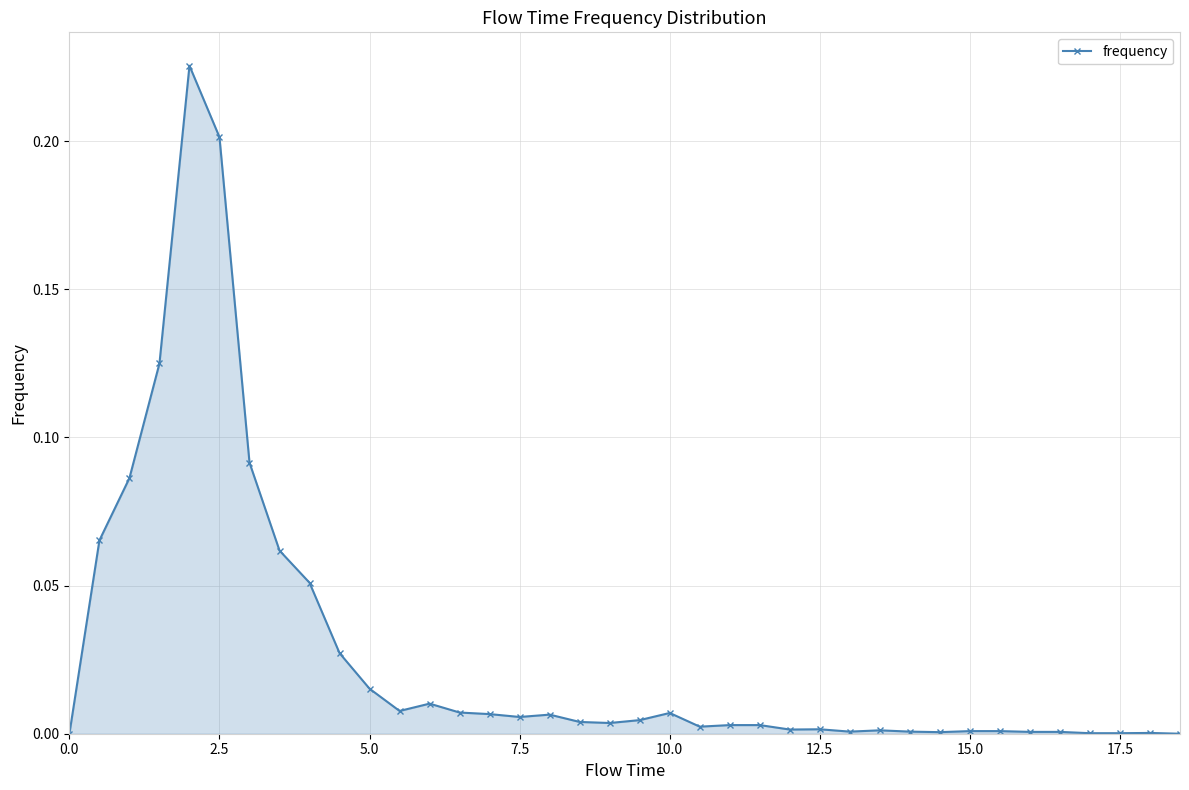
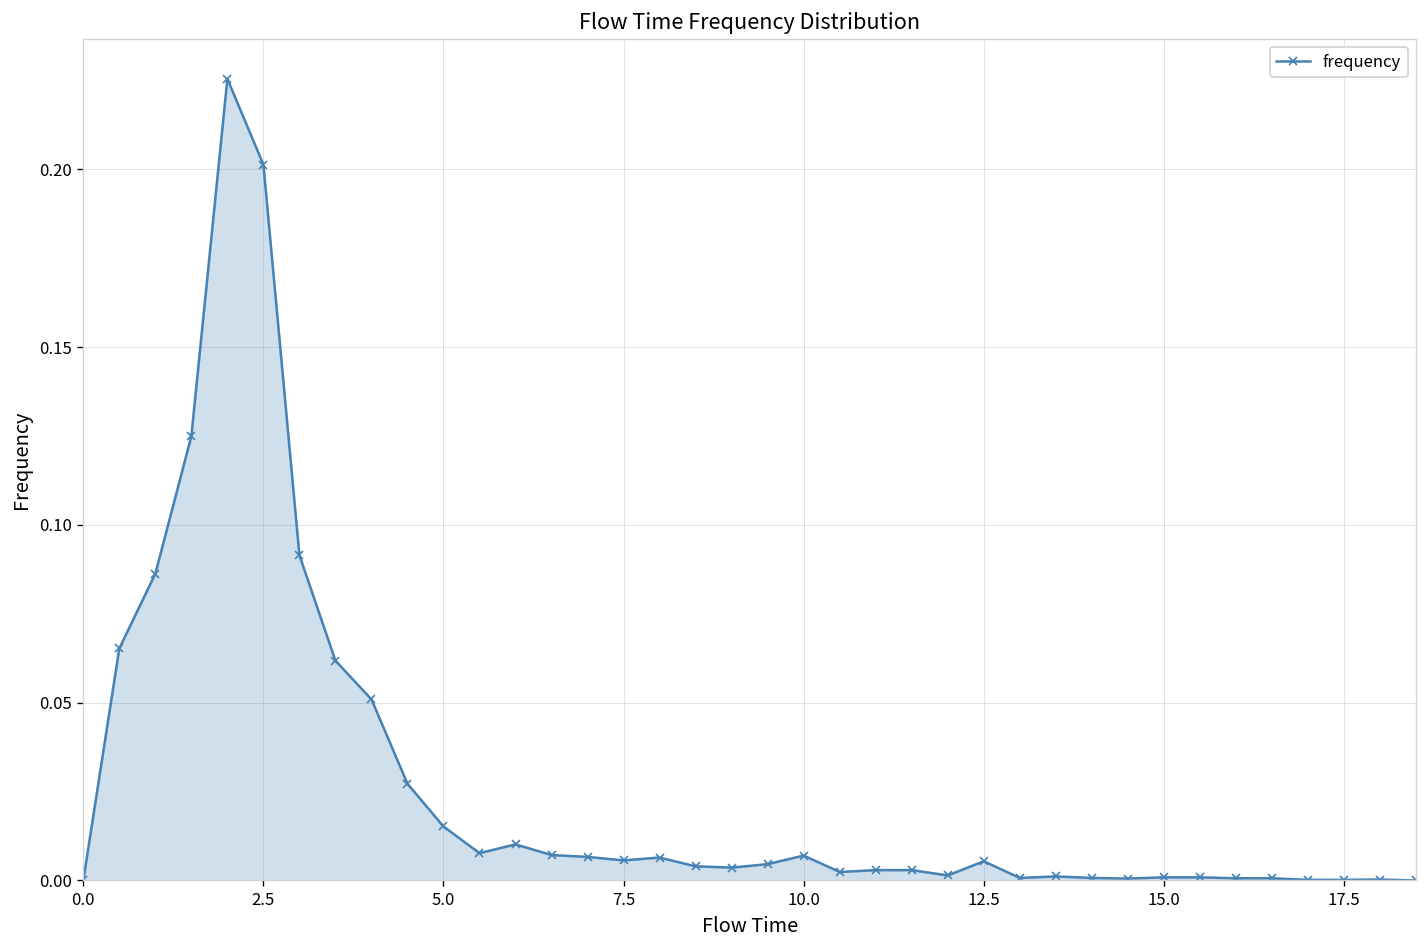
12.5: 0.002 -> 0.005
